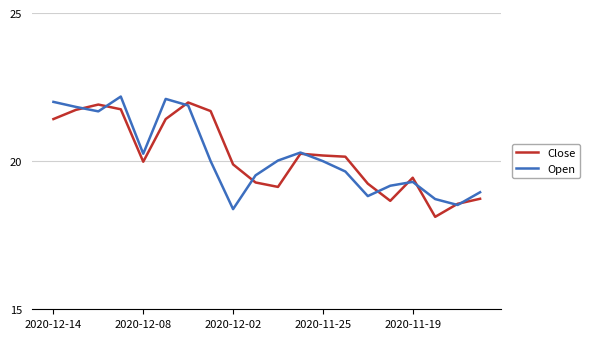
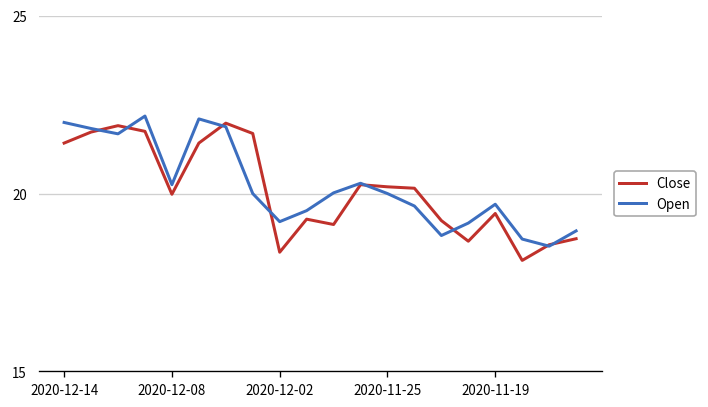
Close, 2020-12-02: 19.9 -> 18.4
Open, 2020-12-02: 18.4 -> 19.2
Open, 2020-11-19: 19.3 -> 19.7
